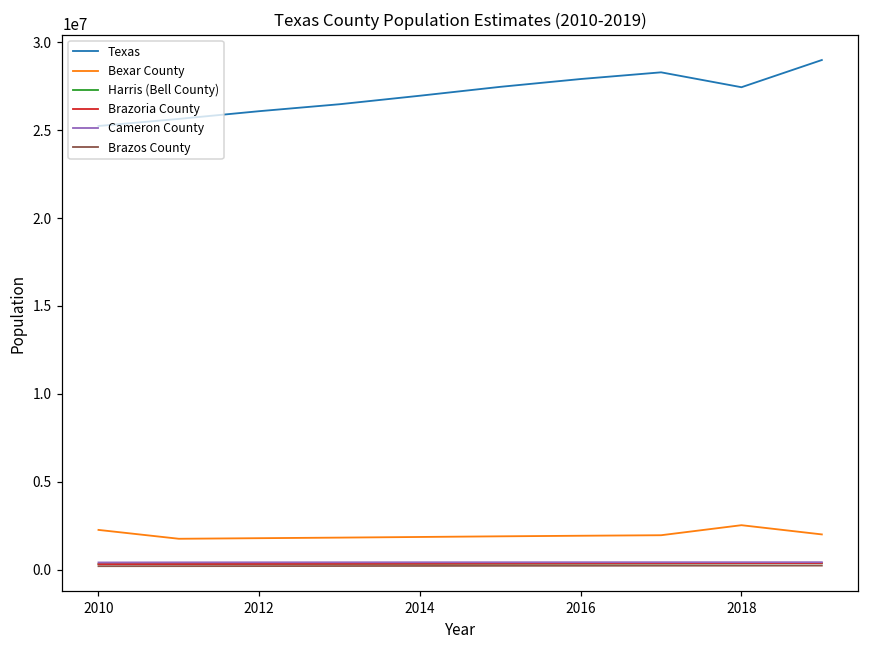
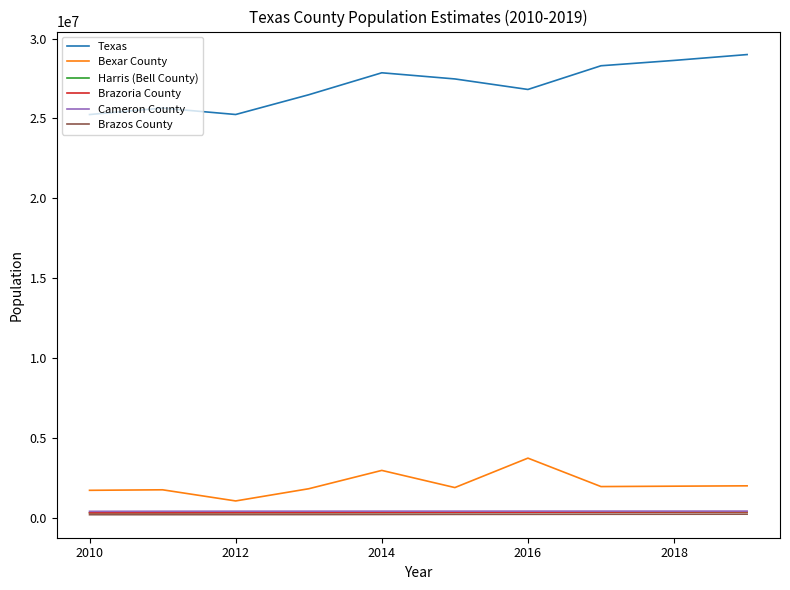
Bexar County, 2010: 2300000 -> 1700000
Texas, 2012: 26100000 -> 25200000
Bexar County, 2012: 1800000 -> 1100000
Texas, 2014: 27000000 -> 27900000
Bexar County, 2014: 1900000 -> 3000000
Texas, 2016: 27900000 -> 26800000
Bexar County, 2016: 1900000 -> 3700000
Texas, 2018: 27400000 -> 28600000
Bexar County, 2018: 2500000 -> 2000000
